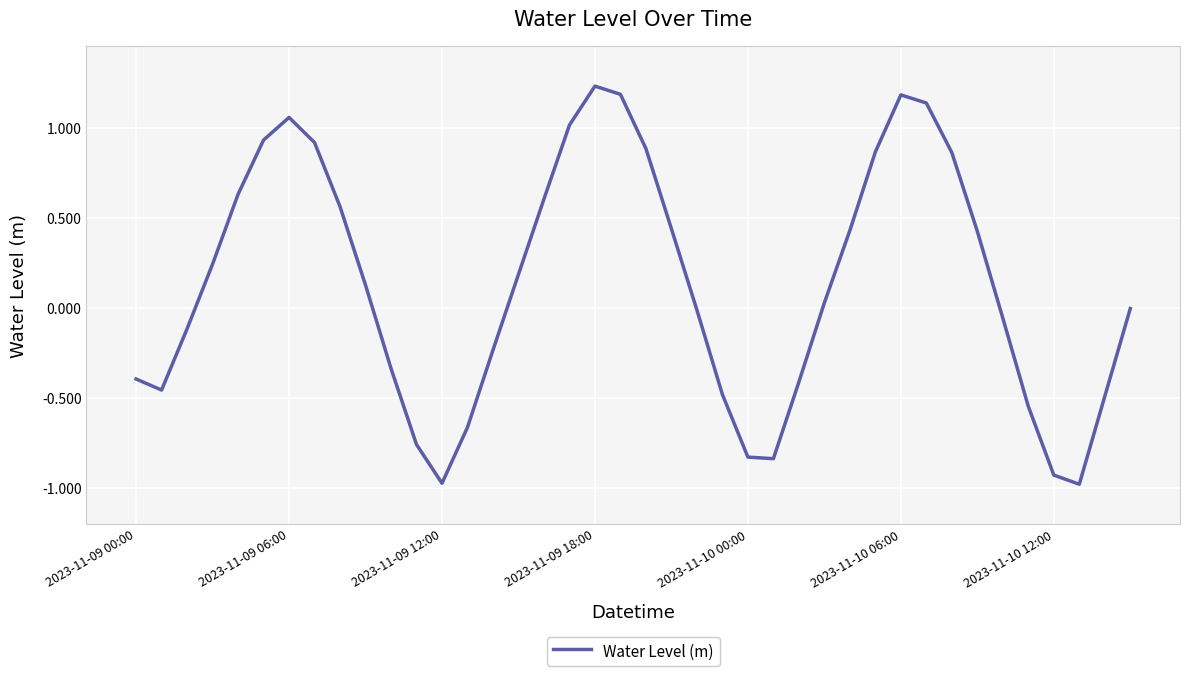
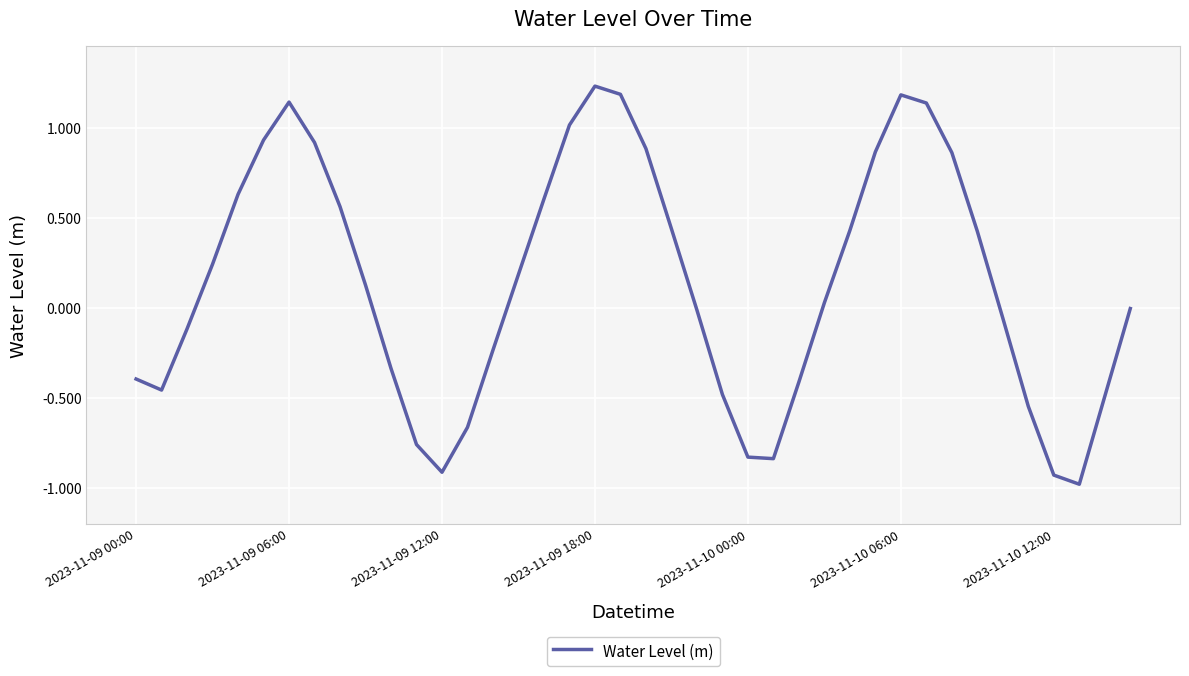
2023-11-09 06:00: 1.06 -> 1.15
2023-11-09 12:00: -0.97 -> -0.91
